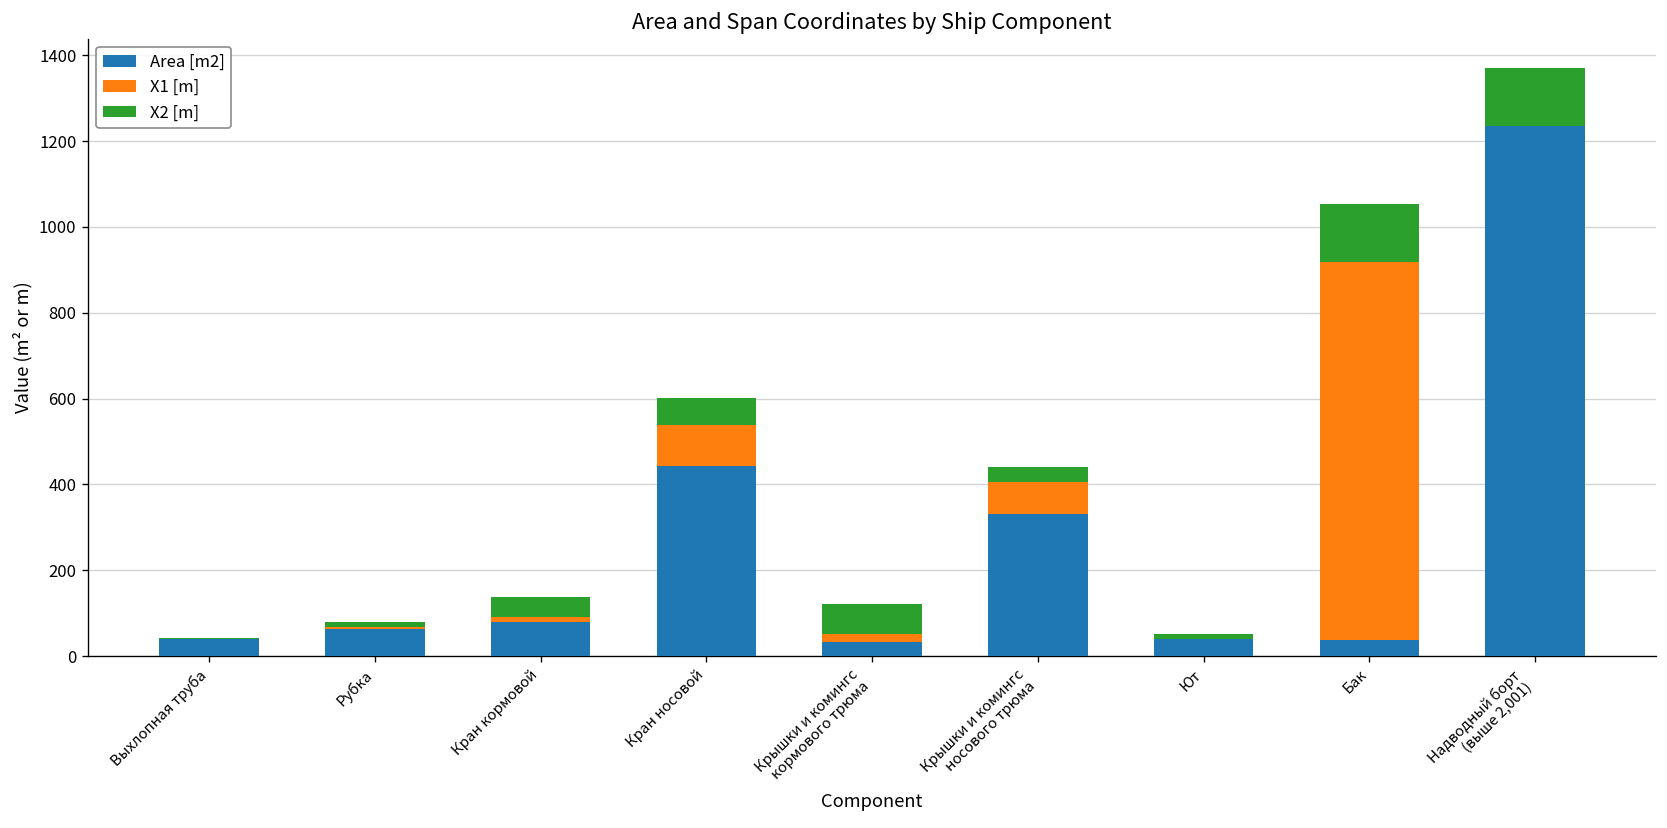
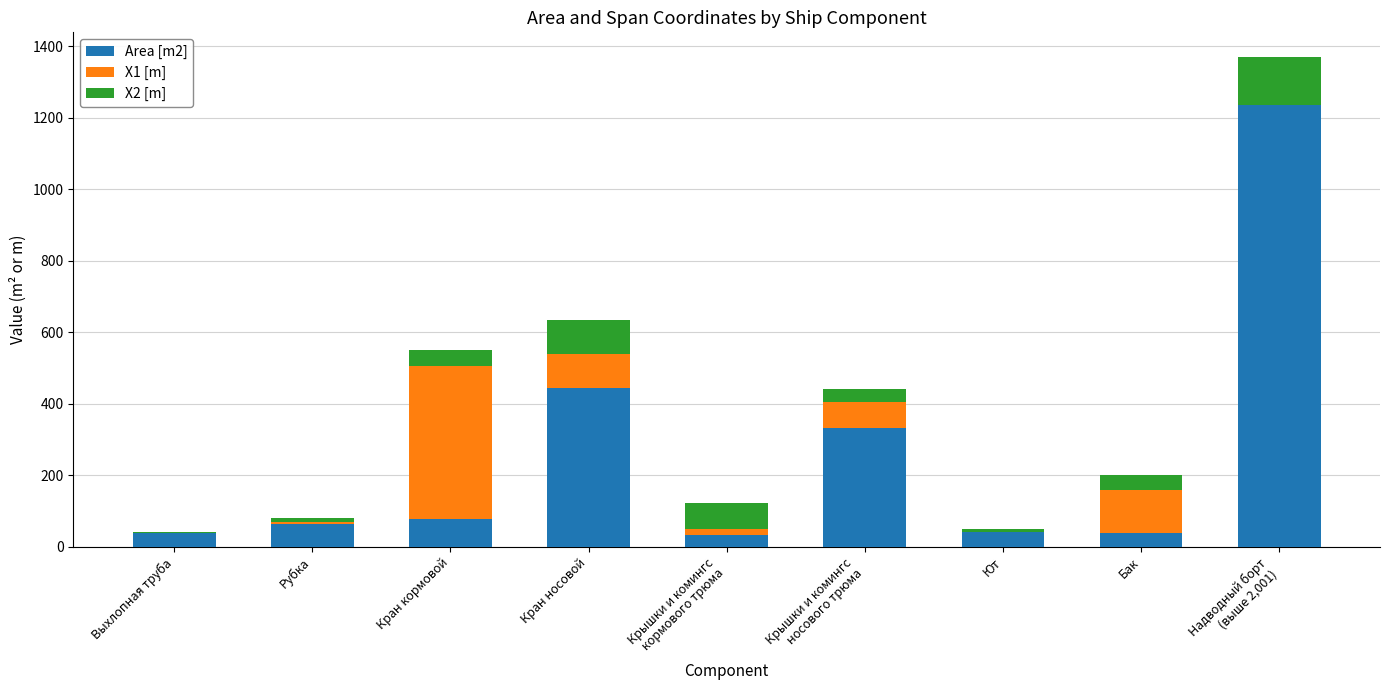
X1 [m], Кран кормовой: 10 -> 430
X2 [m], Кран носовой: 60 -> 100
X1 [m], Бак: 880 -> 120
X2 [m], Бак: 130 -> 40
